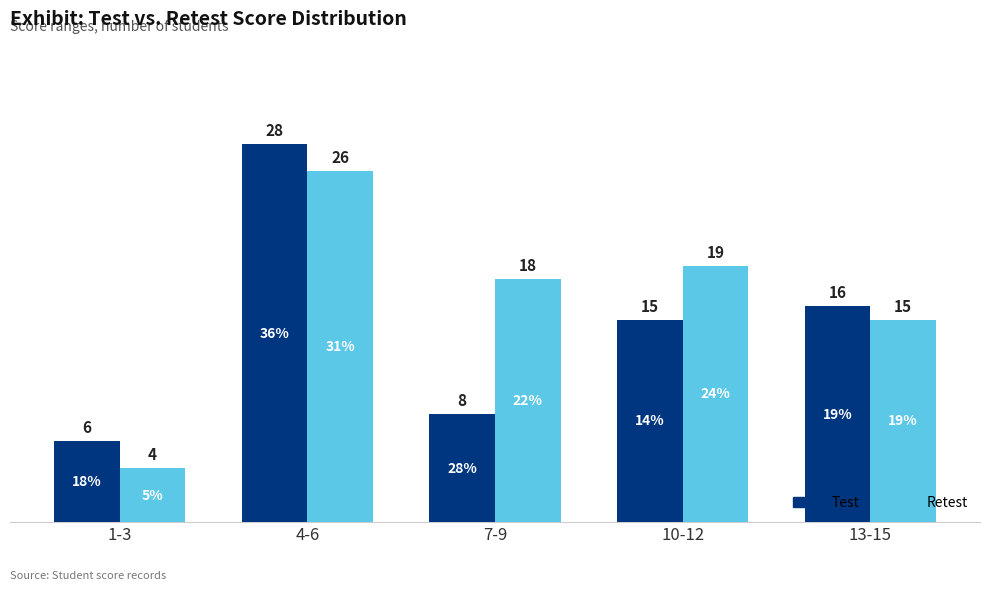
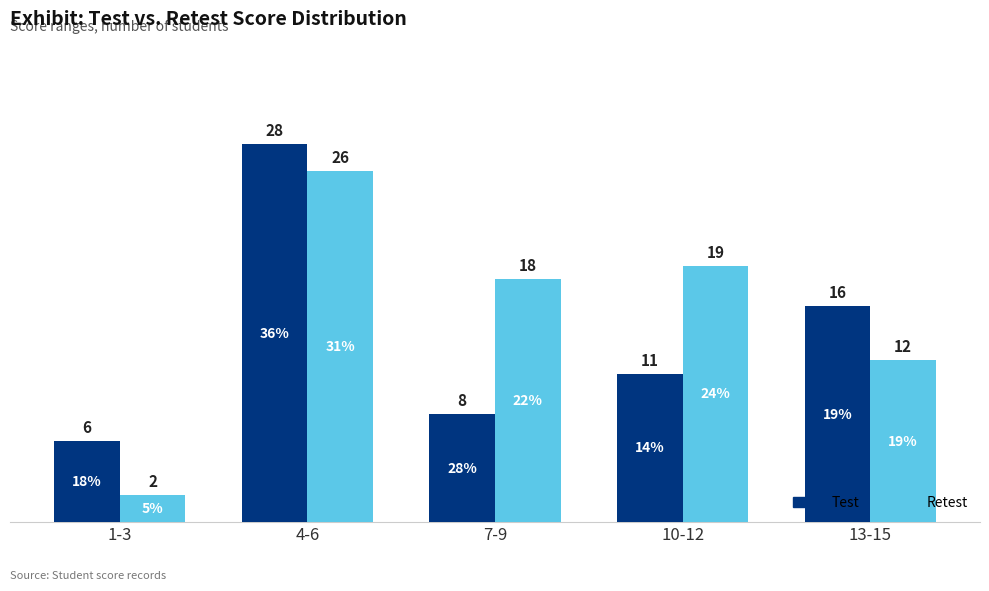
Retest, 1-3: 4 -> 2
Test, 10-12: 15 -> 11
Retest, 13-15: 15 -> 12
